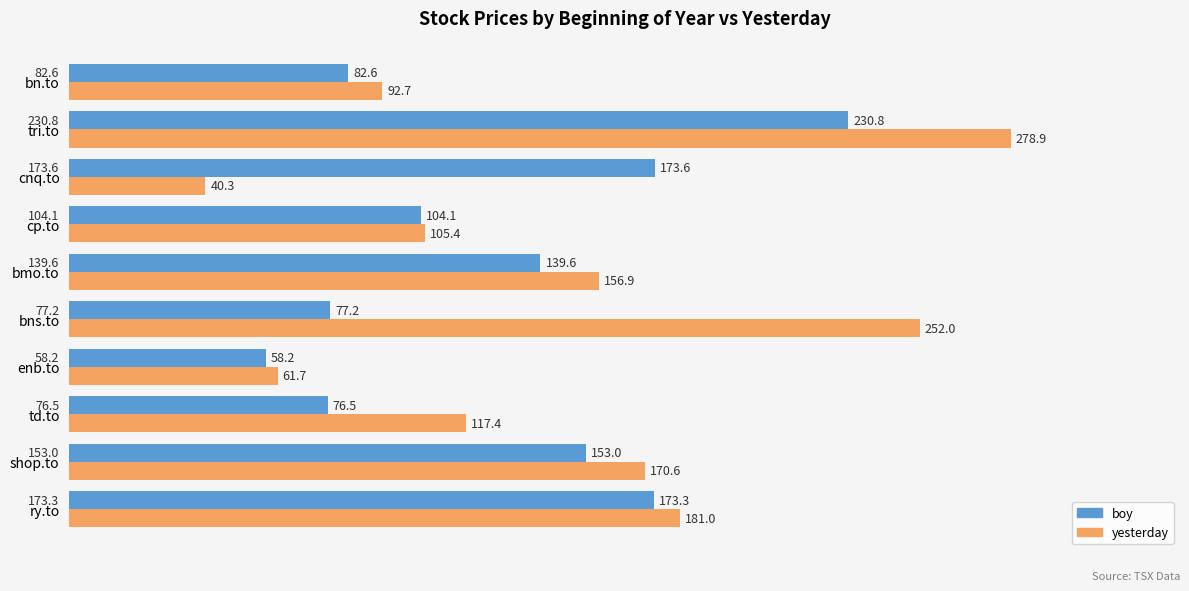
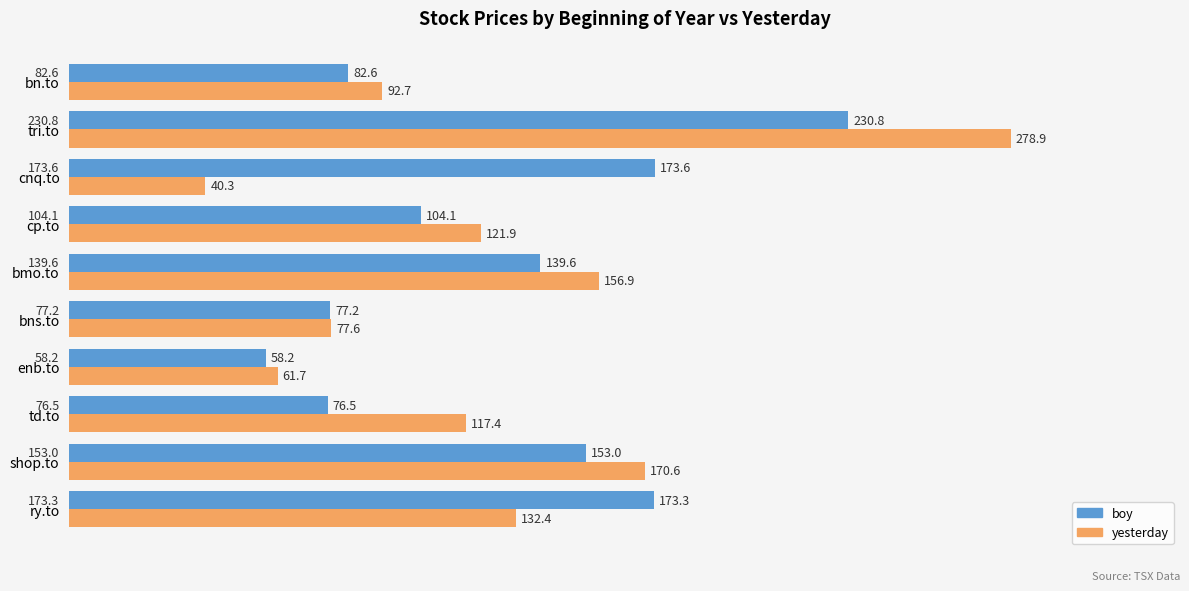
yesterday, cp.to: 105.4 -> 121.9
yesterday, bns.to: 252.0 -> 77.6
yesterday, ry.to: 181.0 -> 132.4
